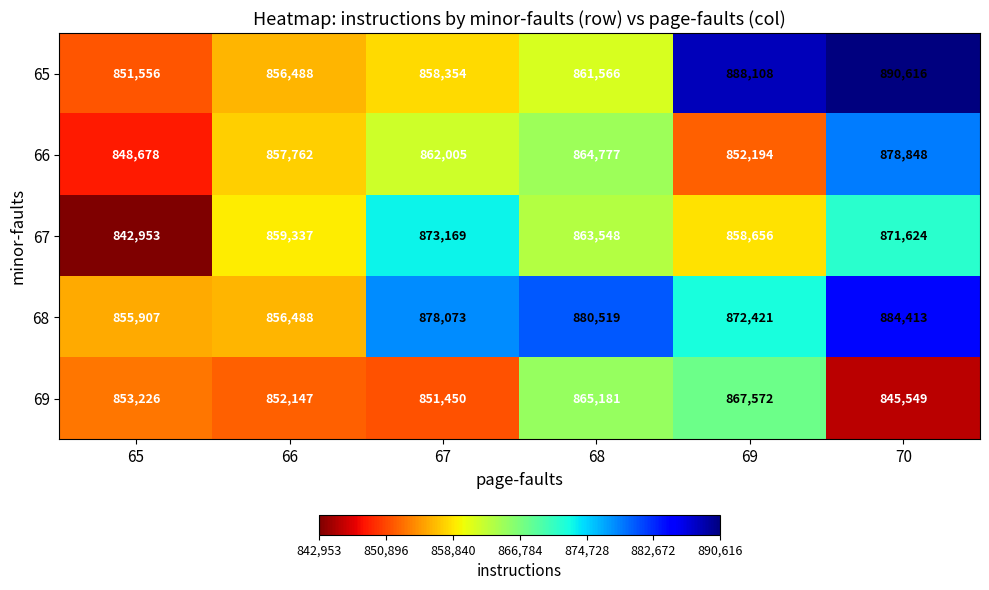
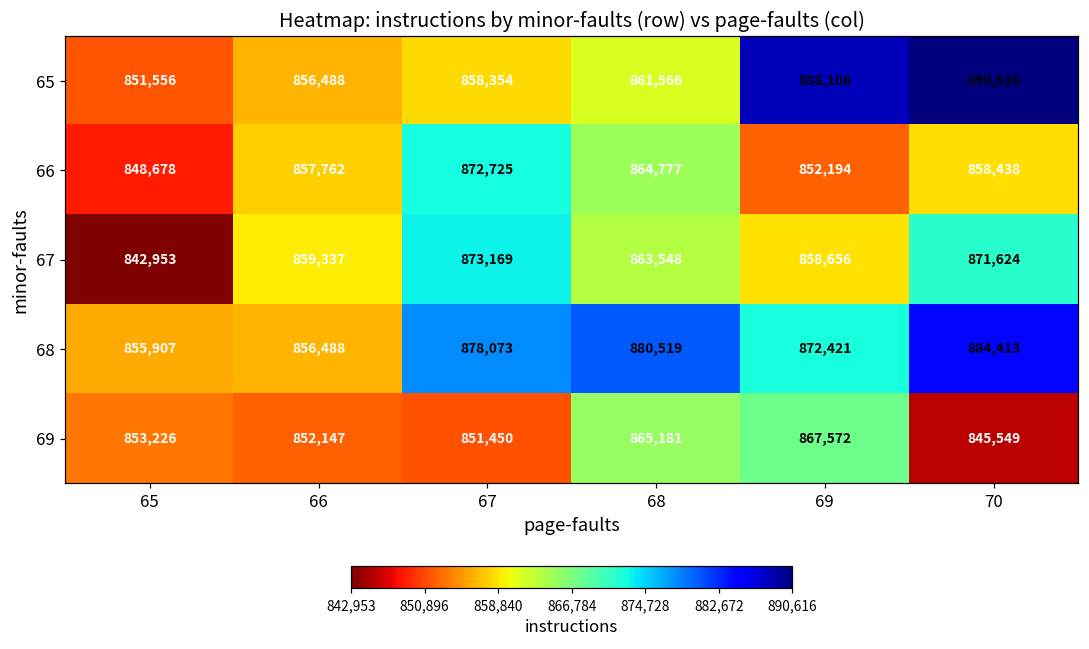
66, 67: 862,005 -> 872,725
66, 70: 878,848 -> 858,438
